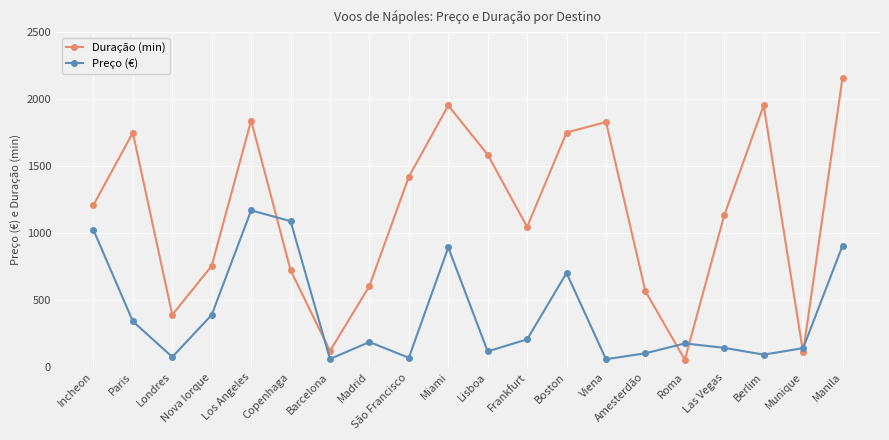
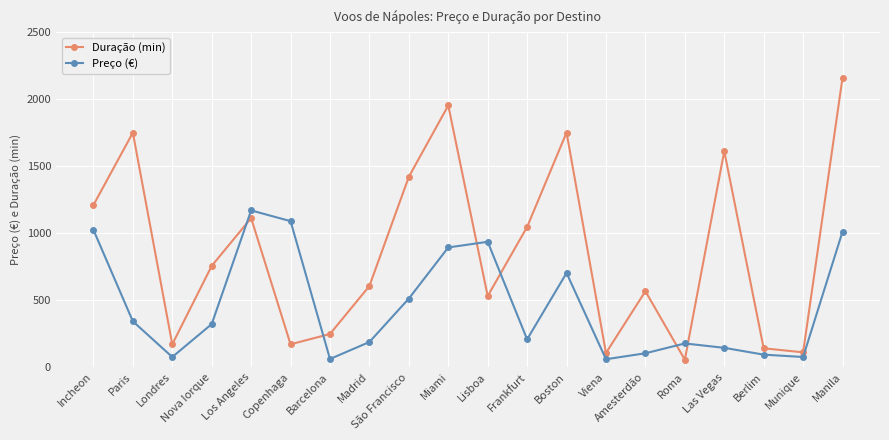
Duração (min), Londres: 390 -> 170
Preço (€), Nova Iorque: 390 -> 320
Duração (min), Los Angeles: 1840 -> 1110
Duração (min), Copenhaga: 720 -> 170
Duração (min), Barcelona: 120 -> 250
Preço (€), São Francisco: 70 -> 510
Duração (min), Lisboa: 1590 -> 530
Preço (€), Lisboa: 120 -> 930
Duração (min), Viena: 1830 -> 110
Duração (min), Las Vegas: 1130 -> 1610
Duração (min), Berlim: 1950 -> 140
Preço (€), Munique: 140 -> 80
Preço (€), Manila: 910 -> 1010
